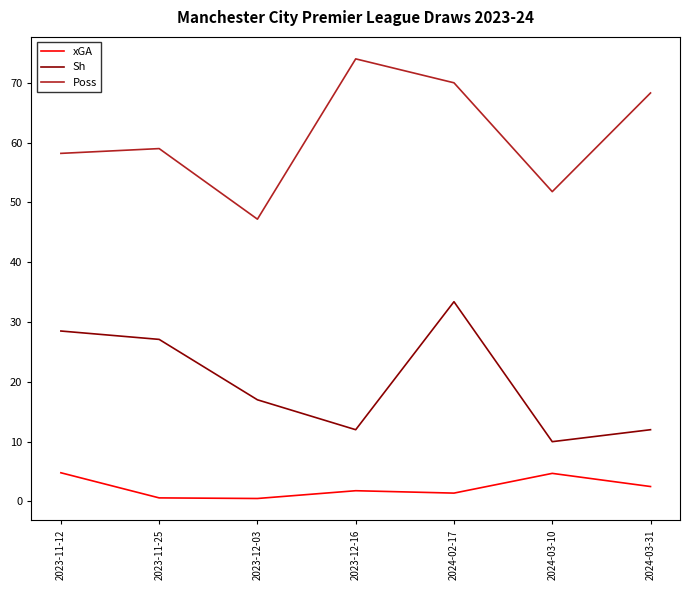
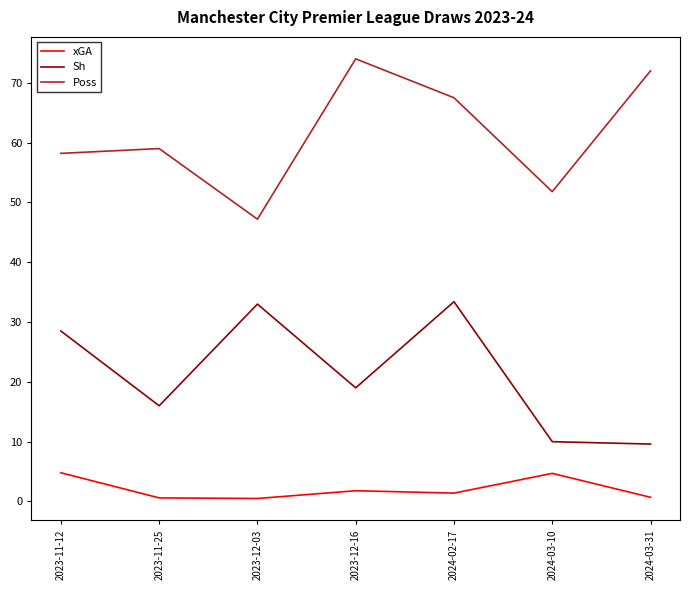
Sh, 2023-11-25: 27 -> 16
Sh, 2023-12-03: 17 -> 33
Sh, 2023-12-16: 12 -> 19
Poss, 2024-02-17: 70 -> 68
xGA, 2024-03-31: 3 -> 1
Sh, 2024-03-31: 12 -> 10
Poss, 2024-03-31: 68 -> 72
